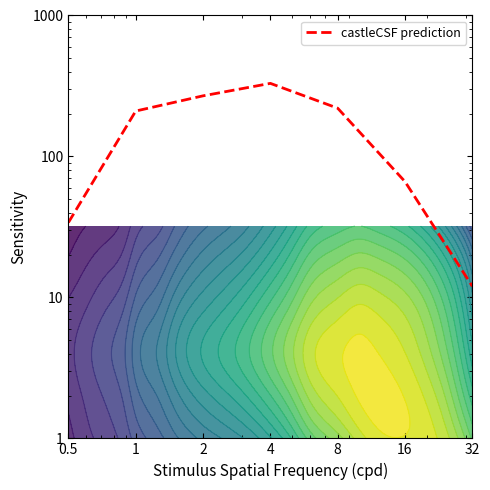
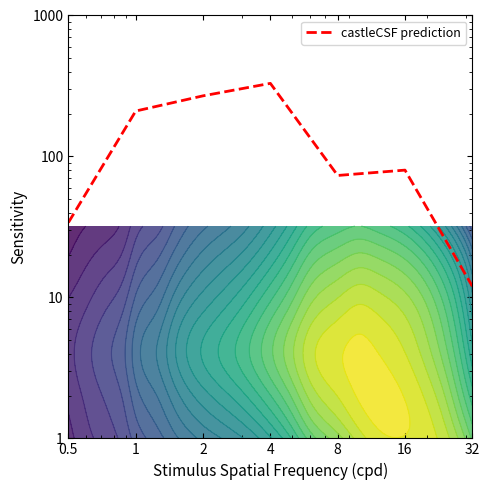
8: 220 -> 70
16: 70 -> 80
